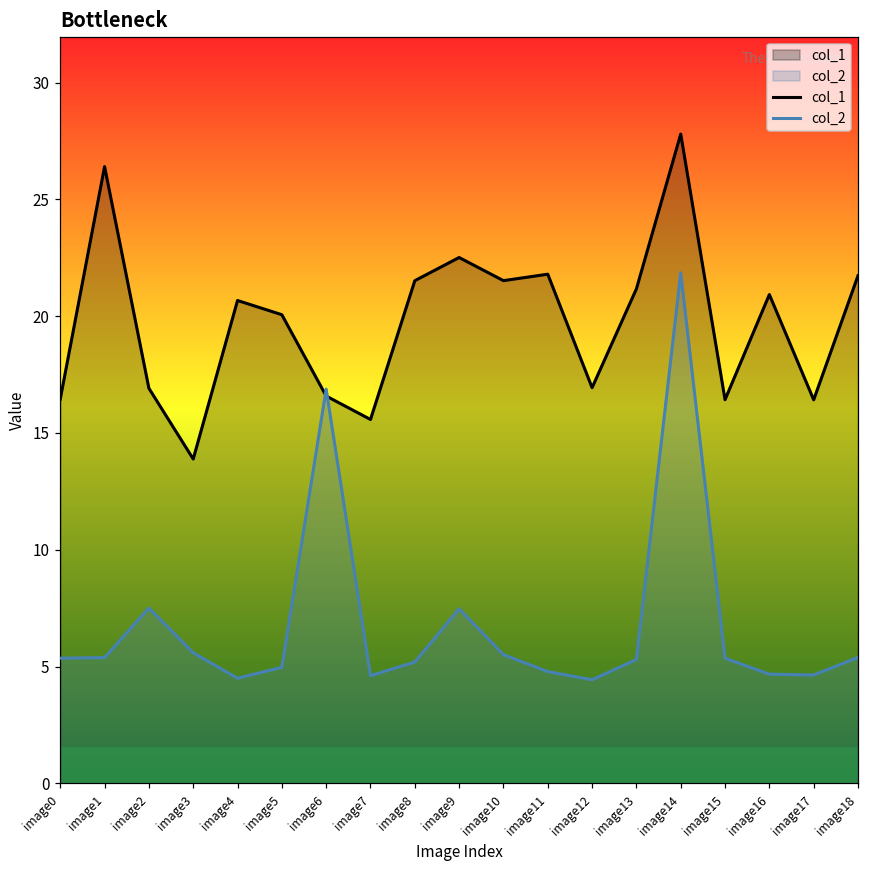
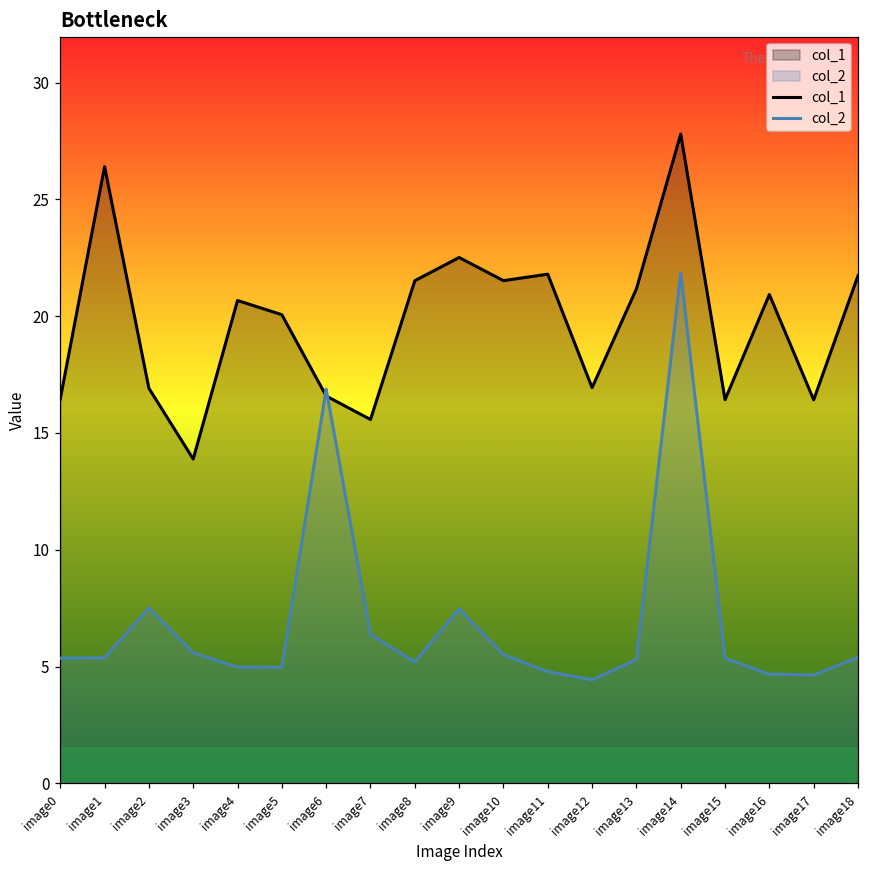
col_2, image4: 4.5 -> 5.0
col_2, image7: 4.6 -> 6.4
